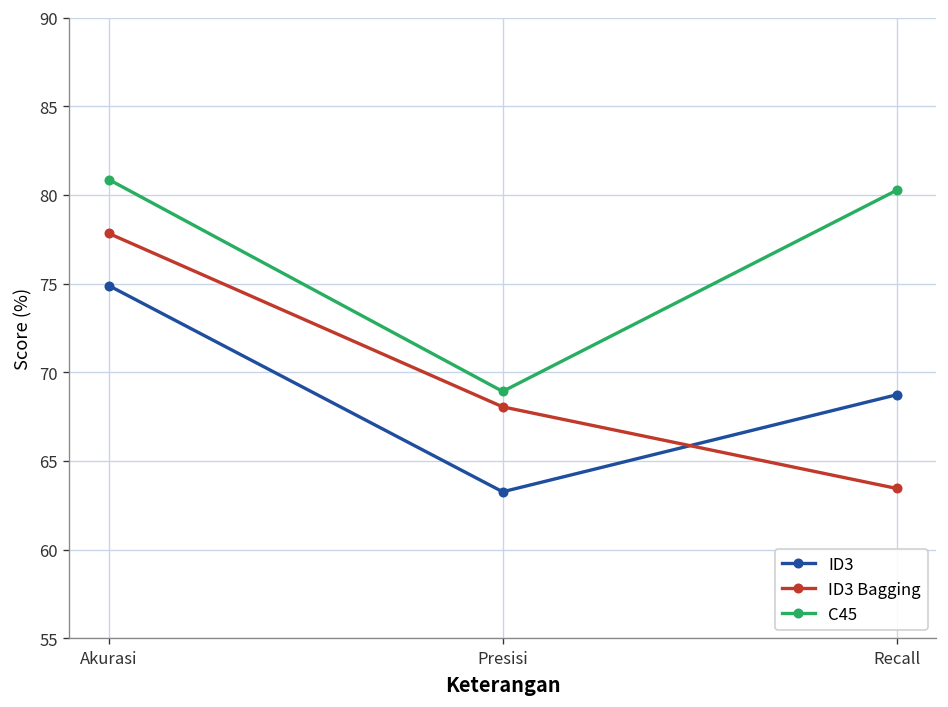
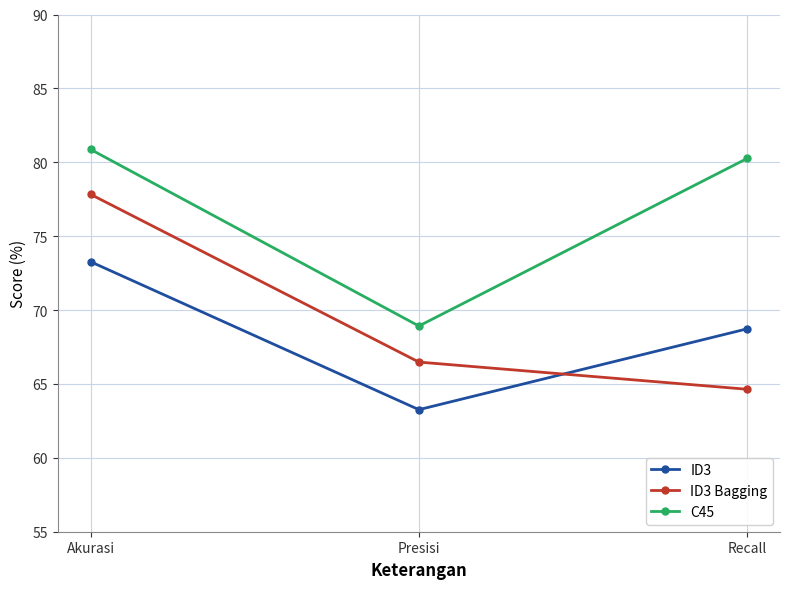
ID3, Akurasi: 74.9 -> 73.3
ID3 Bagging, Presisi: 68.1 -> 66.5
ID3 Bagging, Recall: 63.5 -> 64.6
